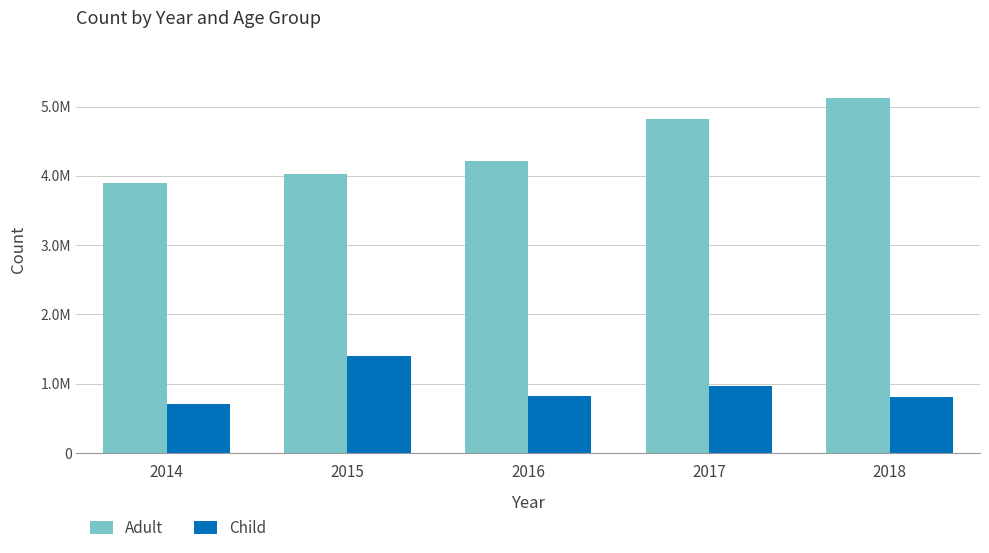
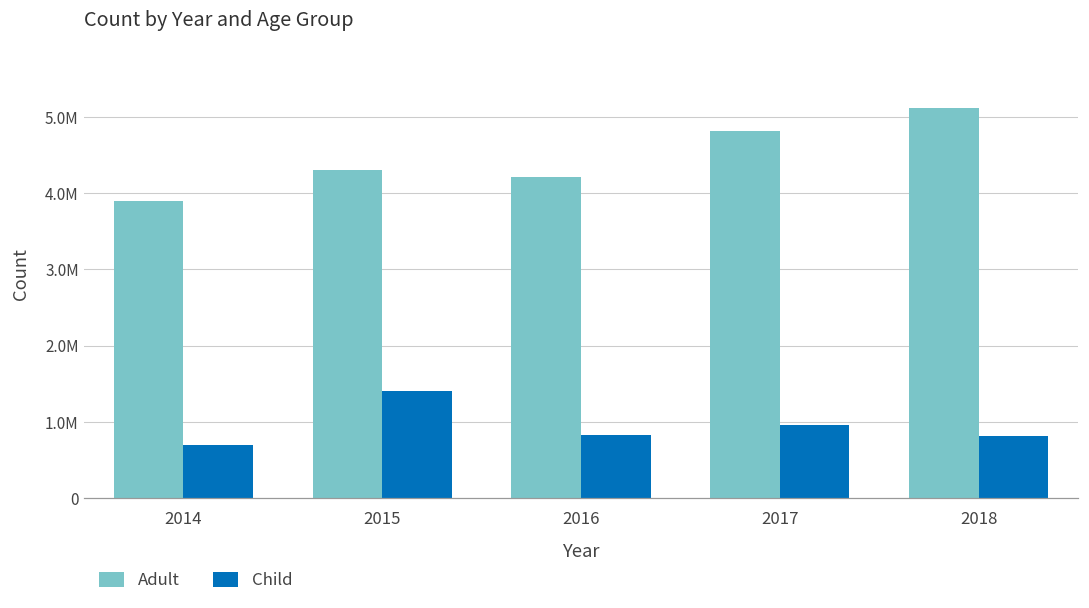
Adult, 2015: 4000000 -> 4300000
